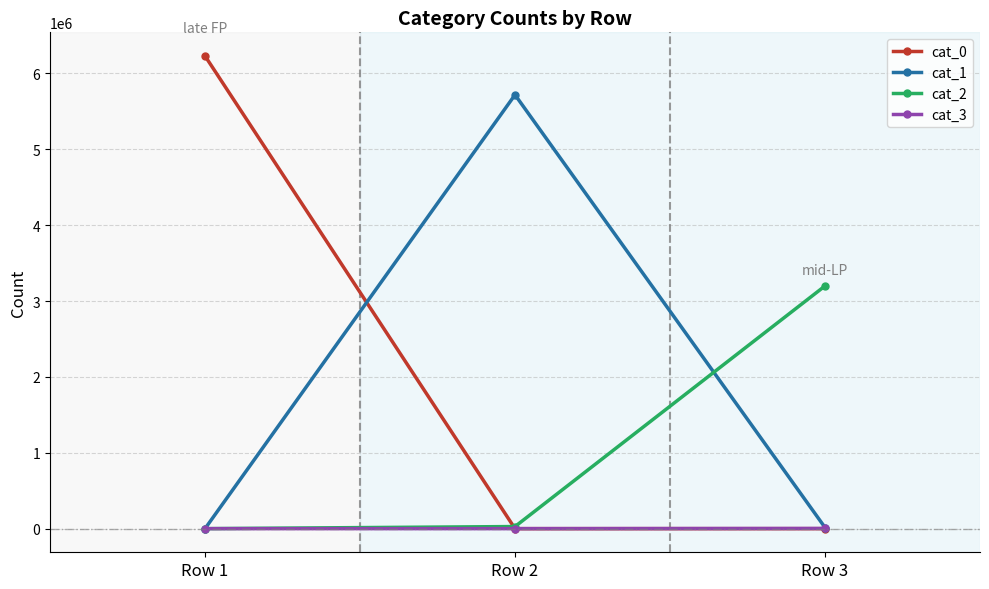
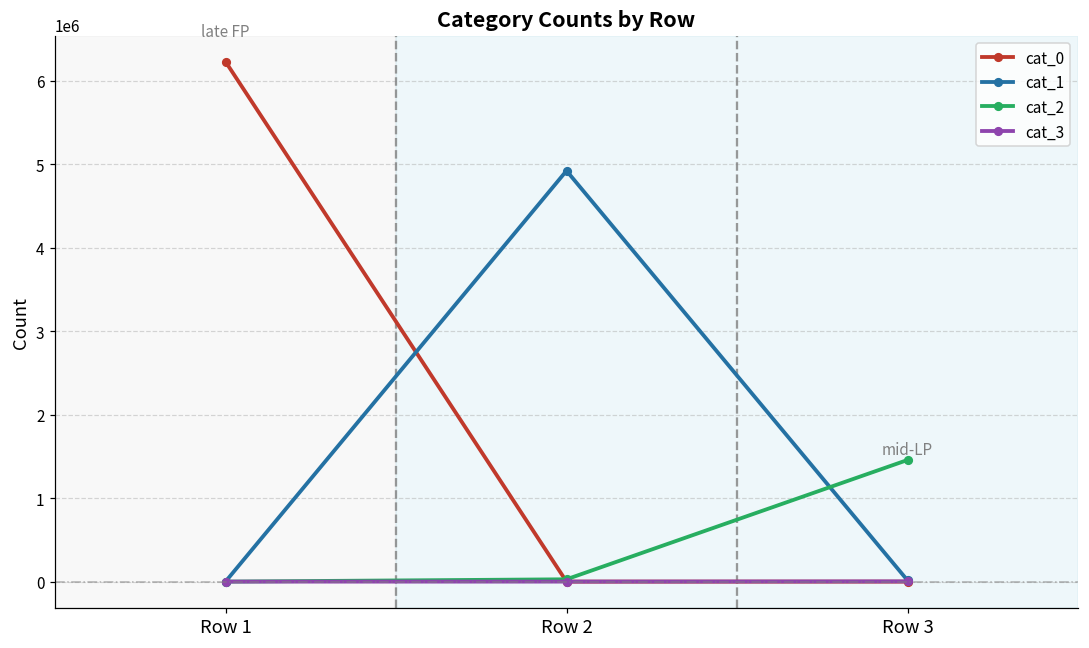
cat_1, Row 2: 5700000 -> 4900000
cat_2, Row 3: 3200000 -> 1500000
